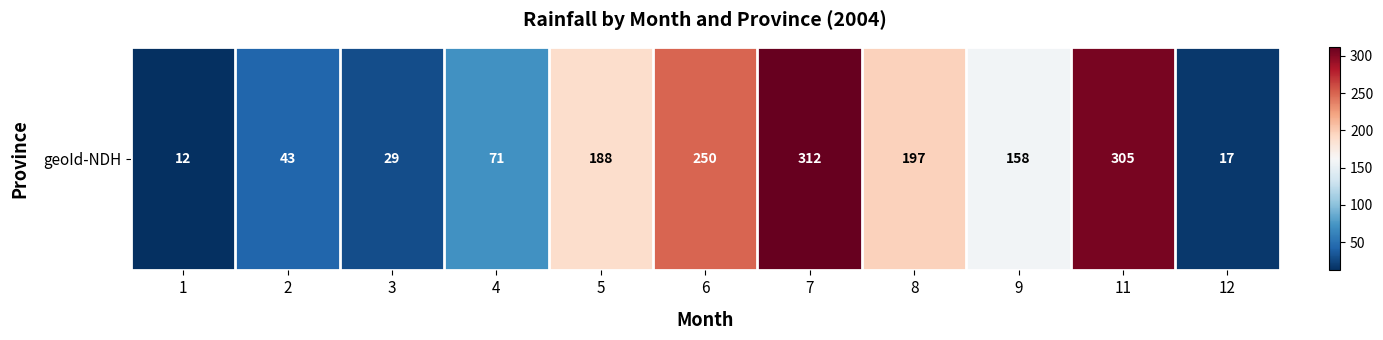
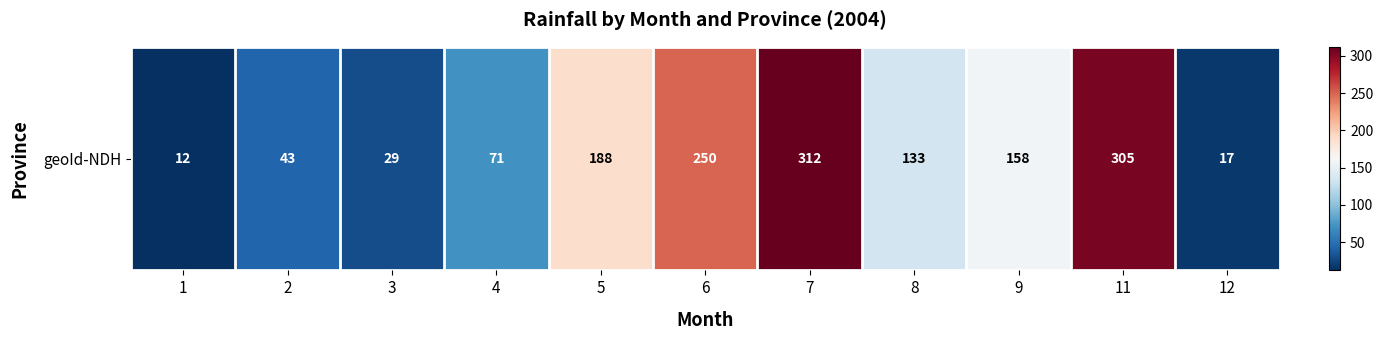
geoId-NDH, 8: 197 -> 133
